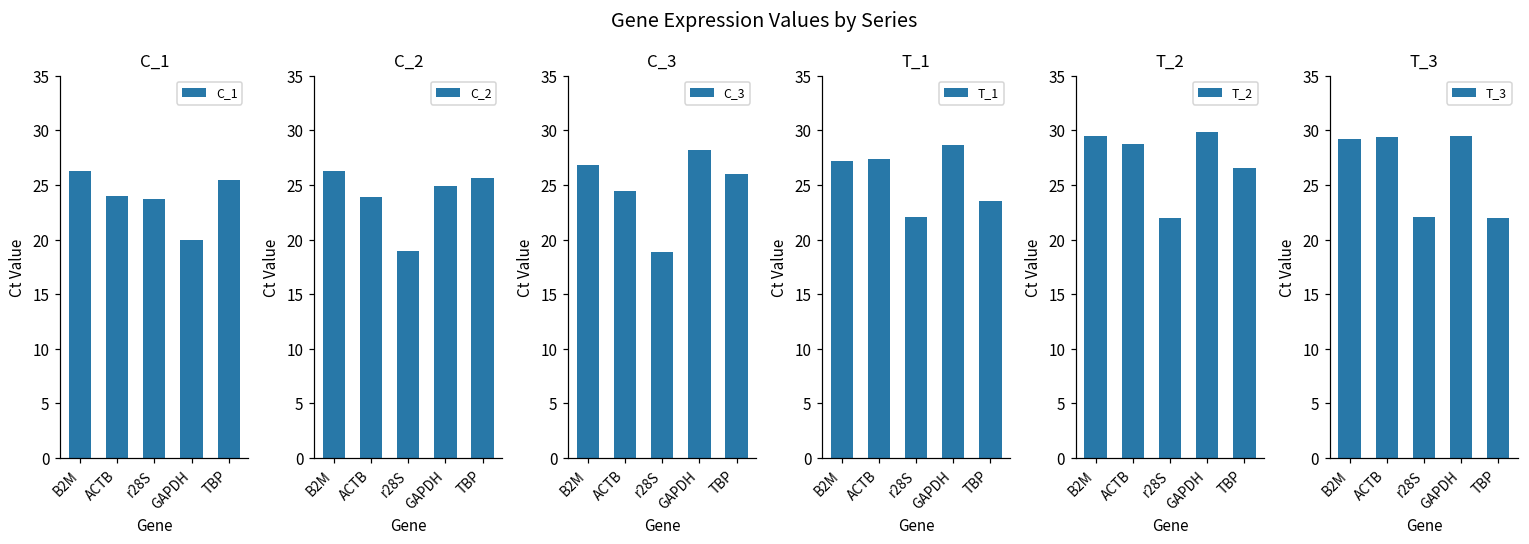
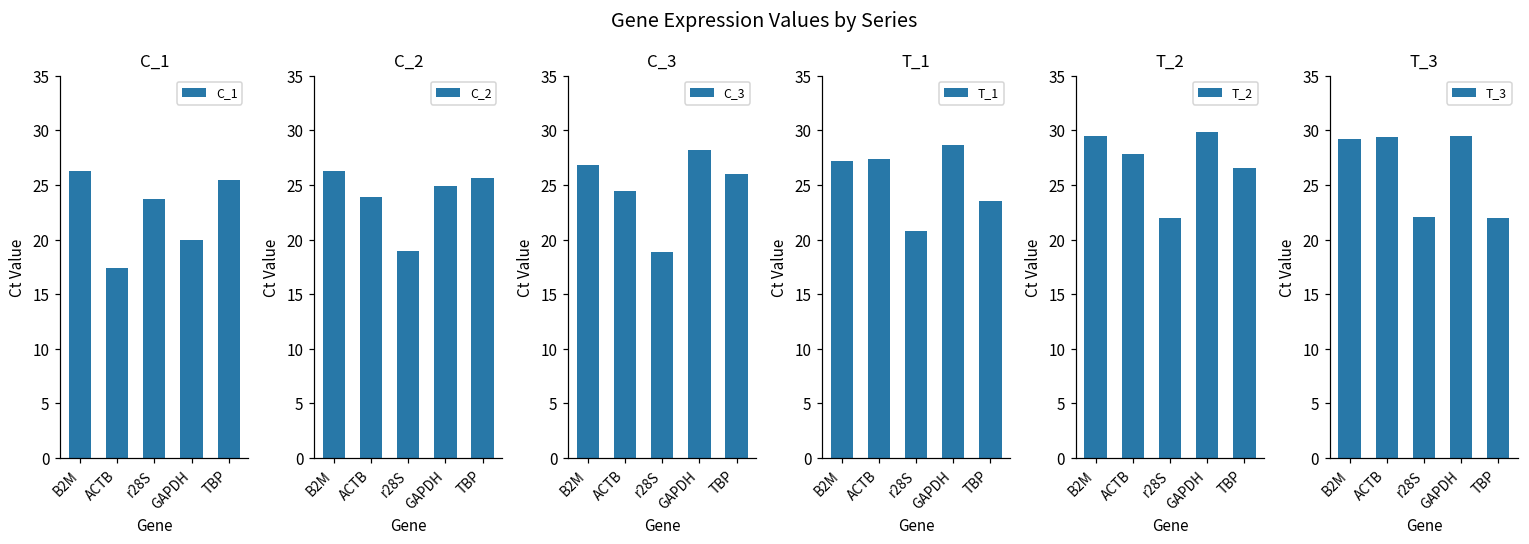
C_1, ACTB: 24 -> 17
T_1, r28S: 22 -> 21
T_2, ACTB: 29 -> 28
